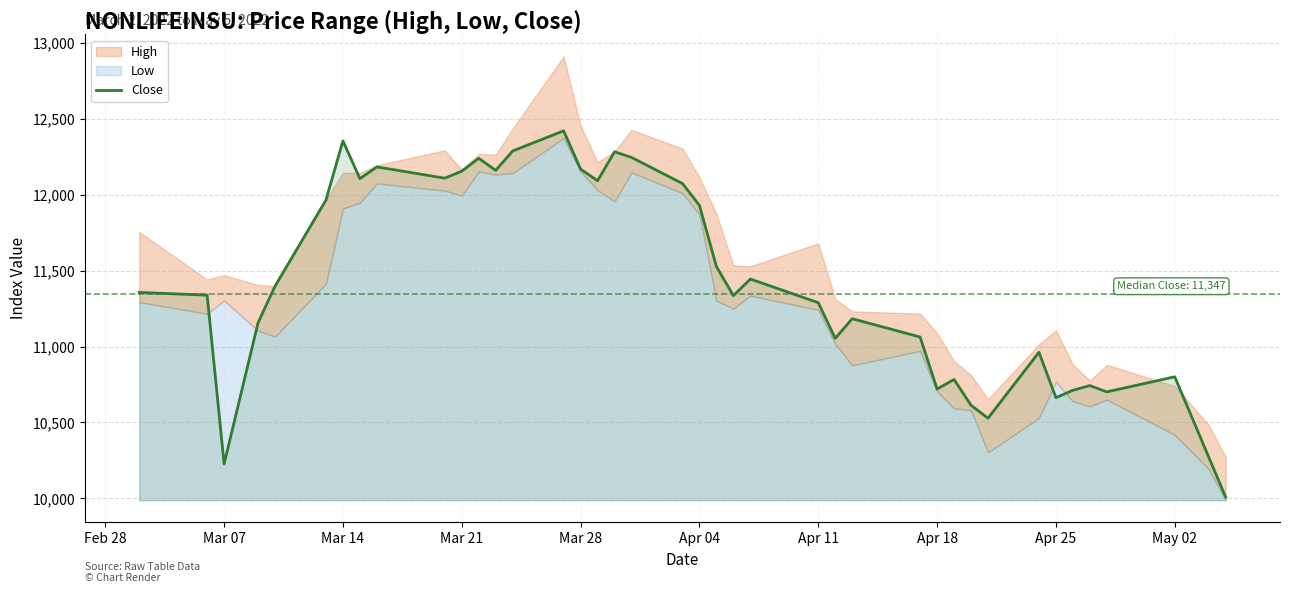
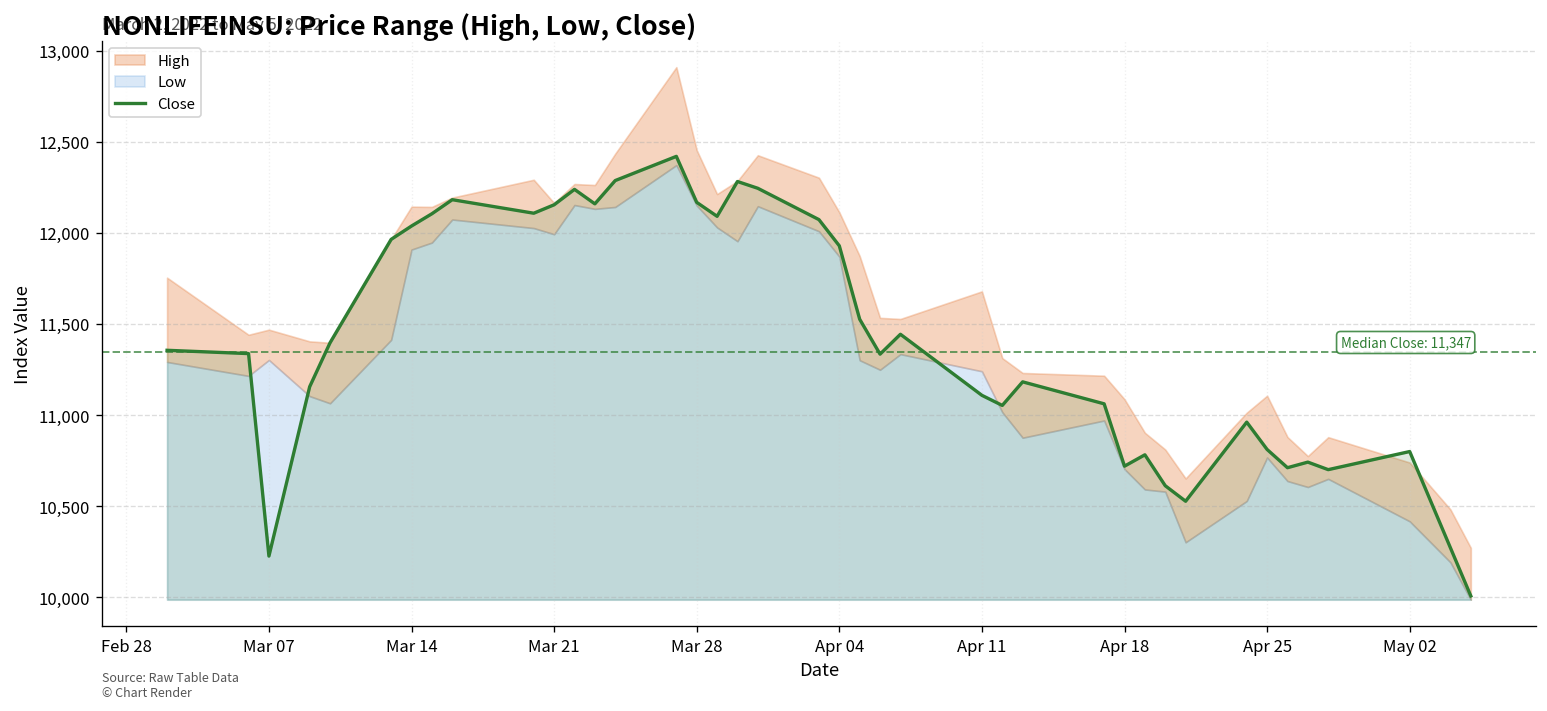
Close, Mar 14: 12,350 -> 12,040
Close, Apr 11: 11,290 -> 11,110
Close, Apr 25: 10,660 -> 10,810
